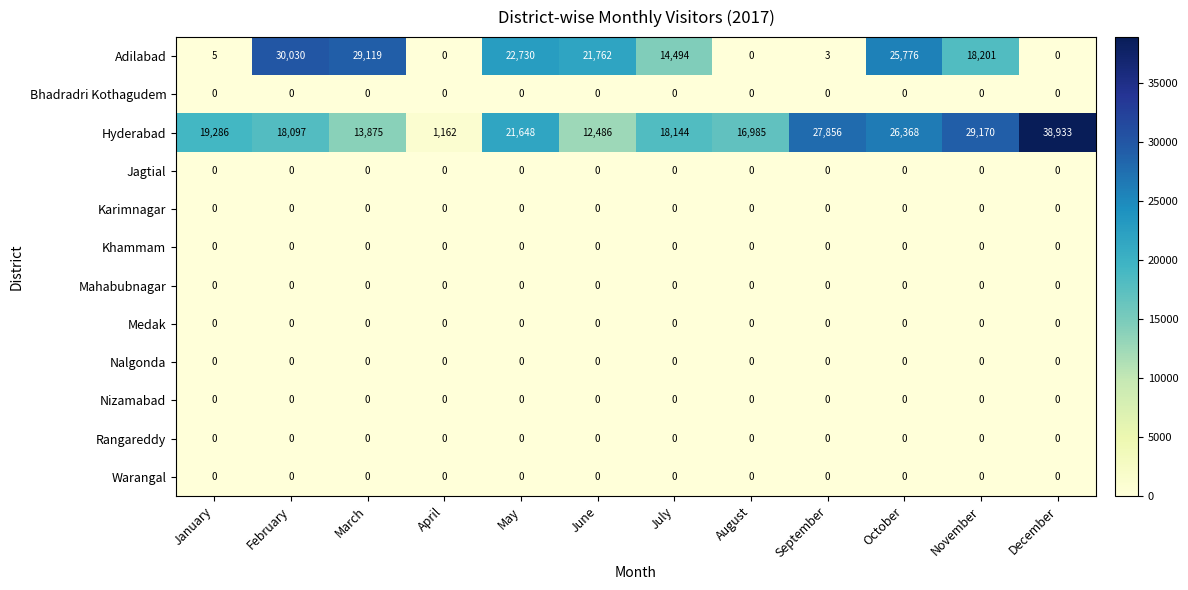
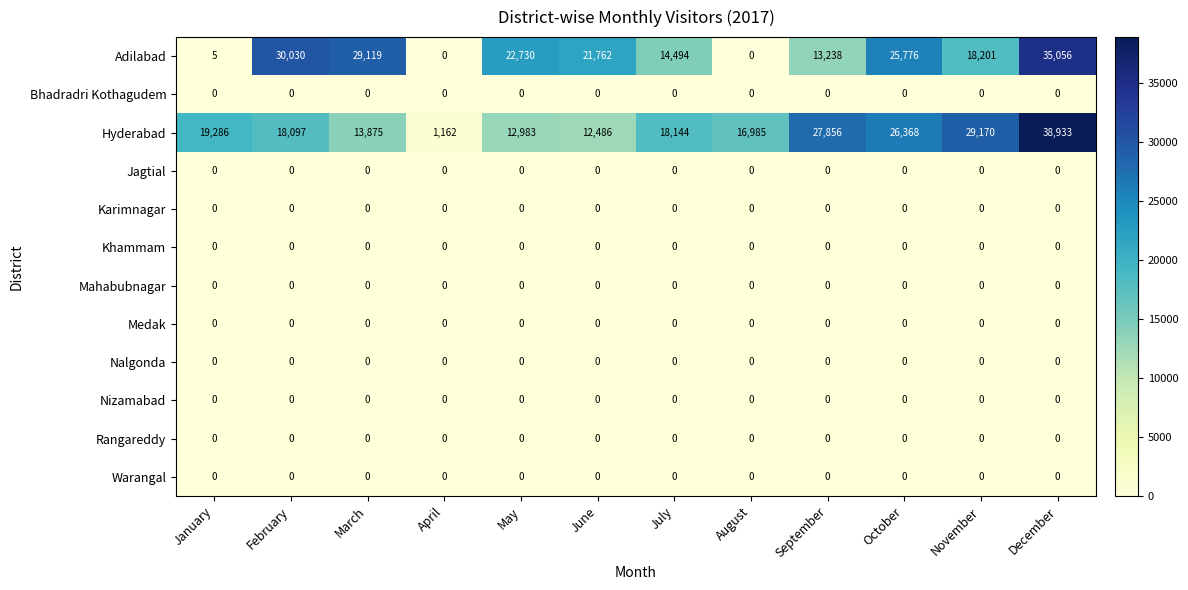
Adilabad, September: 3 -> 13,238
Adilabad, December: 0 -> 35,056
Hyderabad, May: 21,648 -> 12,983
